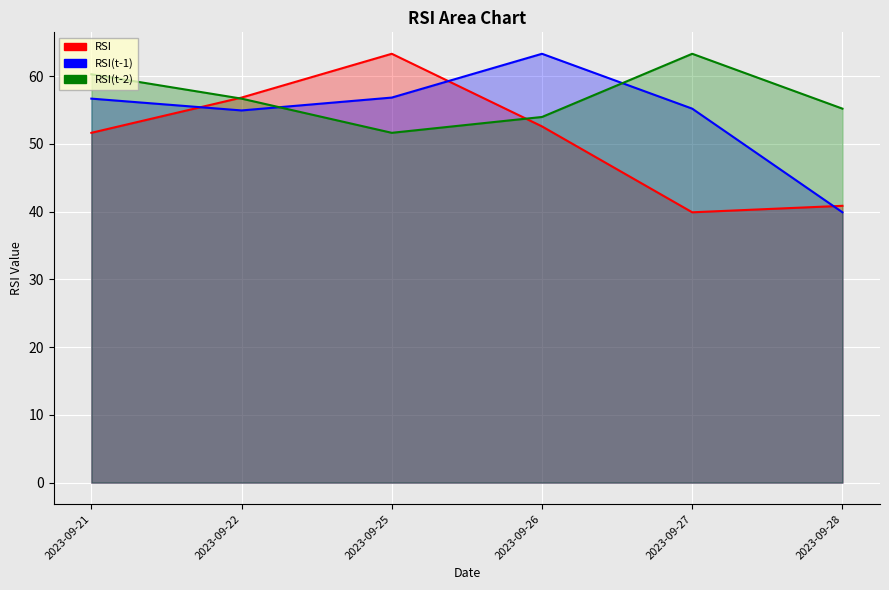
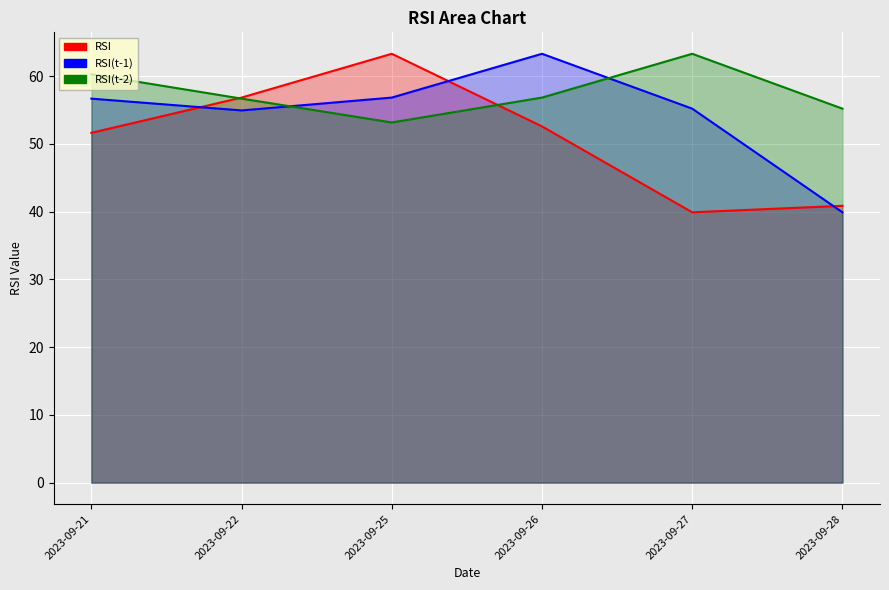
RSI(t-2), 2023-09-25: 52 -> 53
RSI(t-2), 2023-09-26: 54 -> 57
